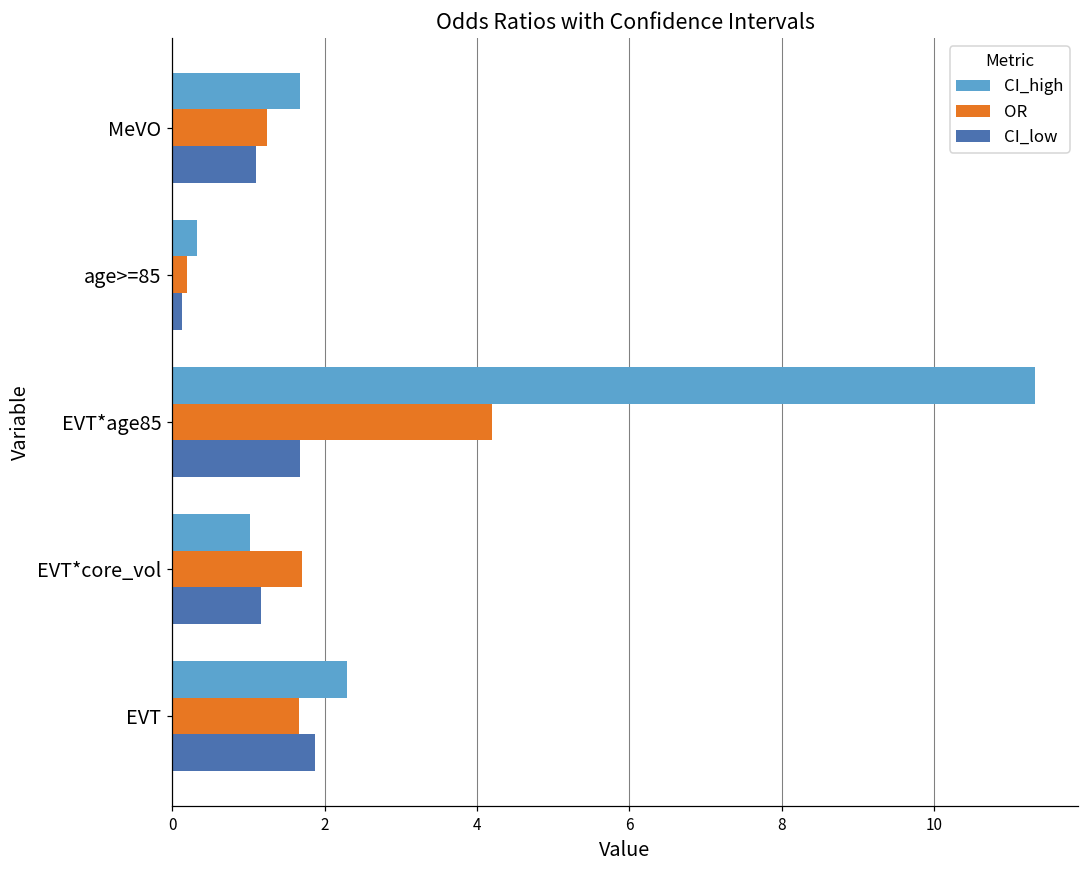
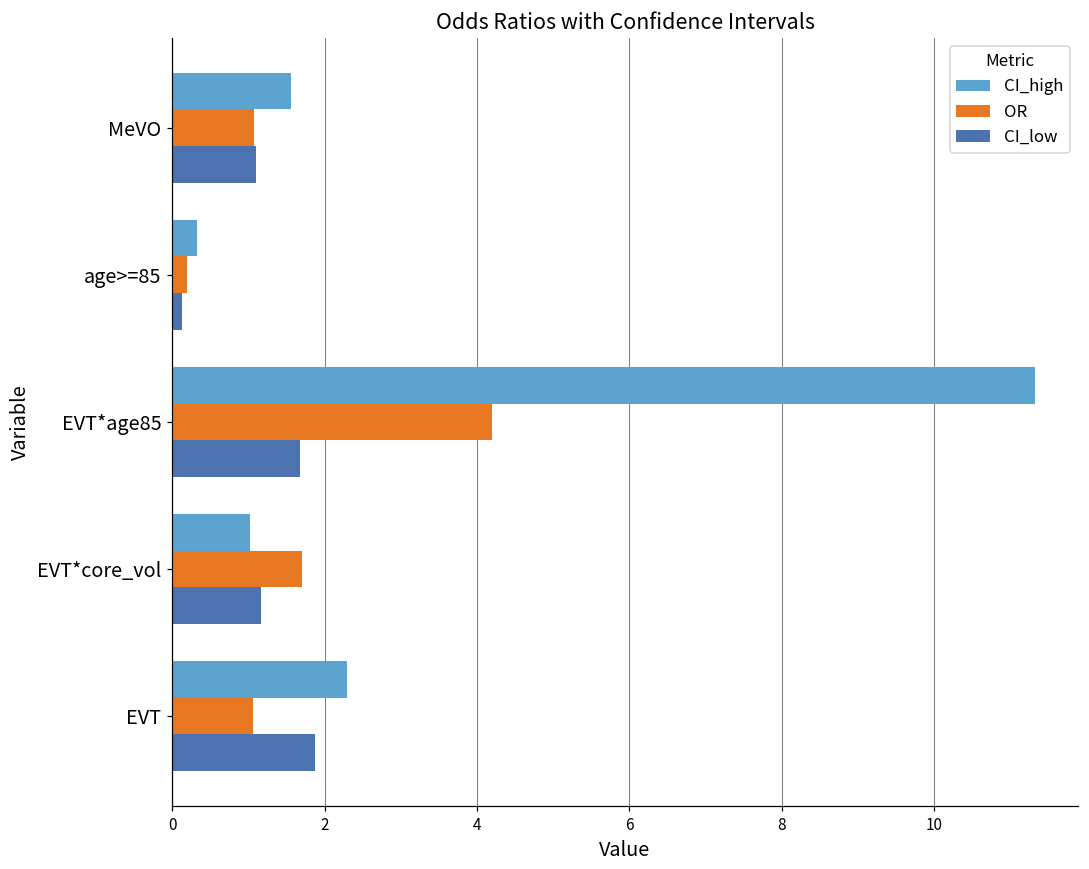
CI_high, MeVO: 1.7 -> 1.6
OR, MeVO: 1.2 -> 1.1
OR, EVT: 1.7 -> 1.1
